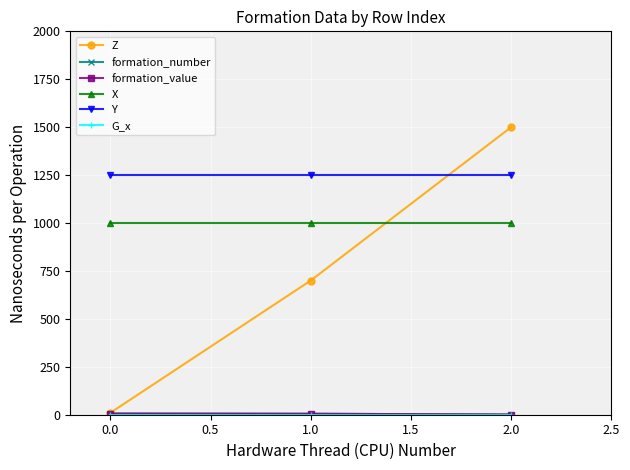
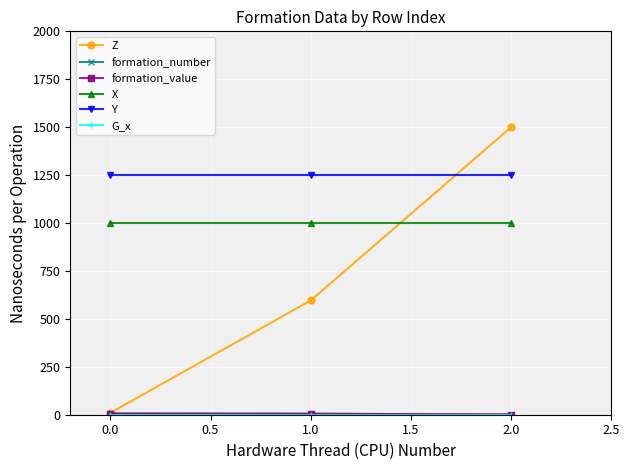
Z, 1.0: 700 -> 600
